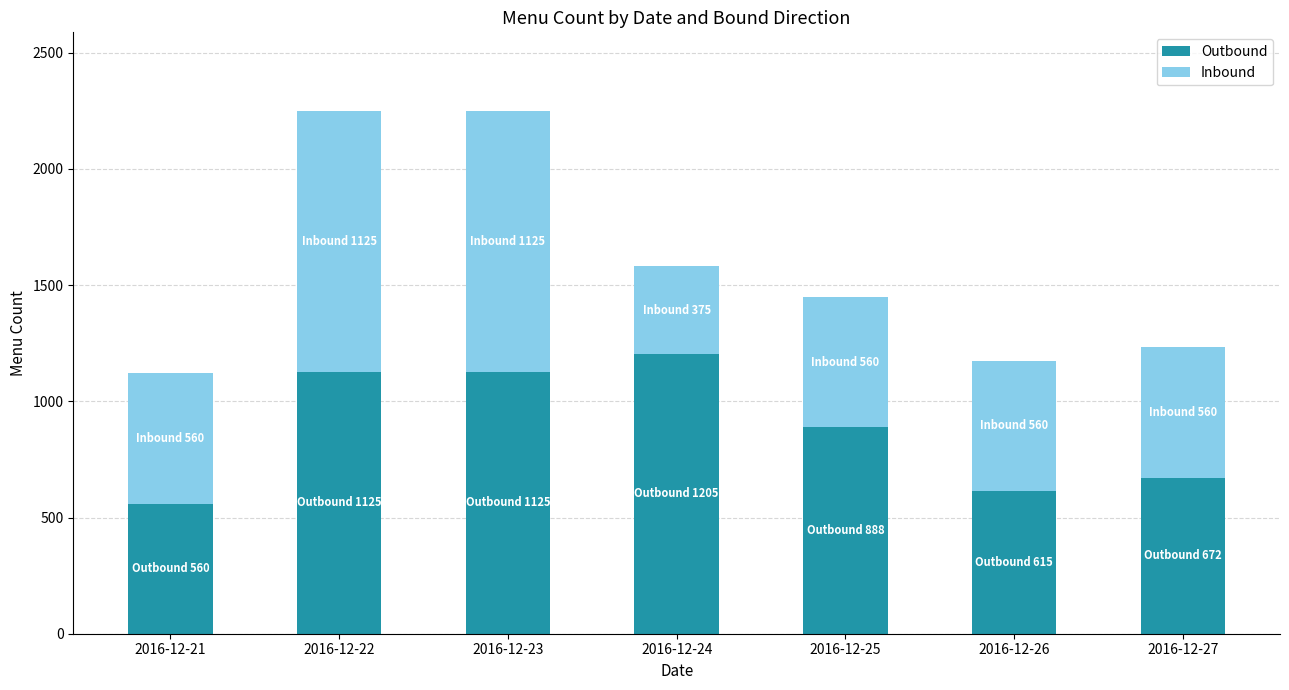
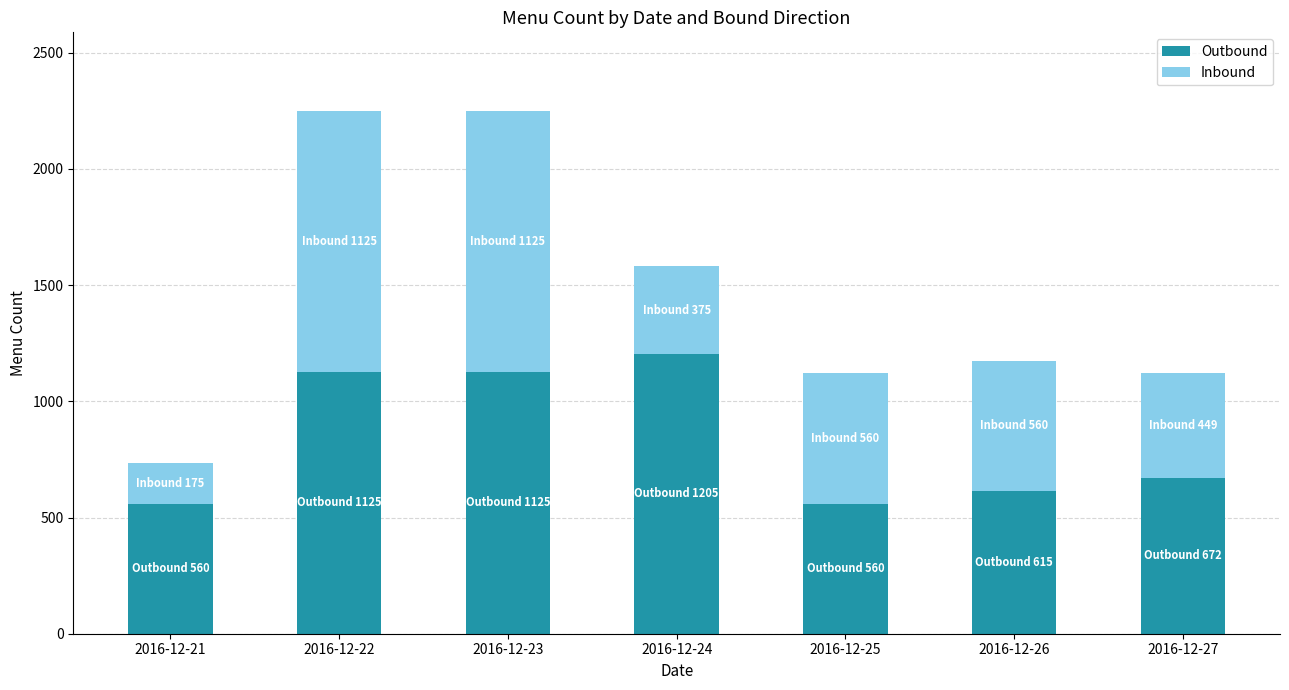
Inbound, 2016-12-21: 560 -> 175
Outbound, 2016-12-25: 888 -> 560
Inbound, 2016-12-27: 560 -> 449
